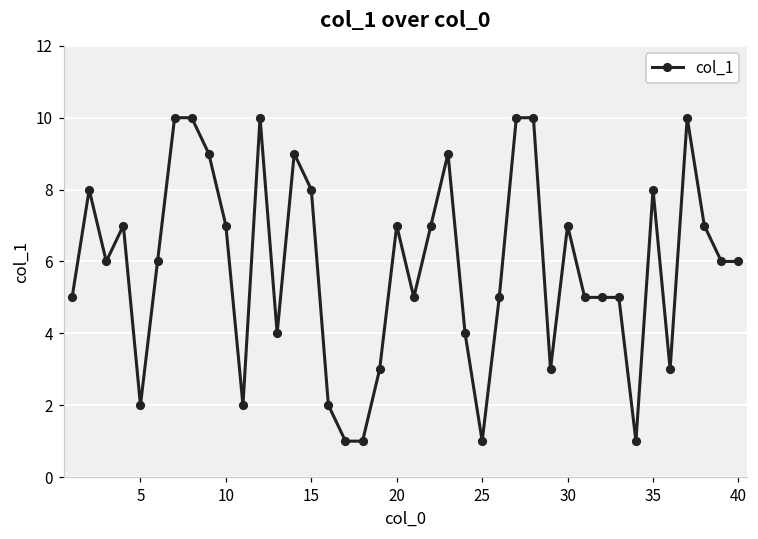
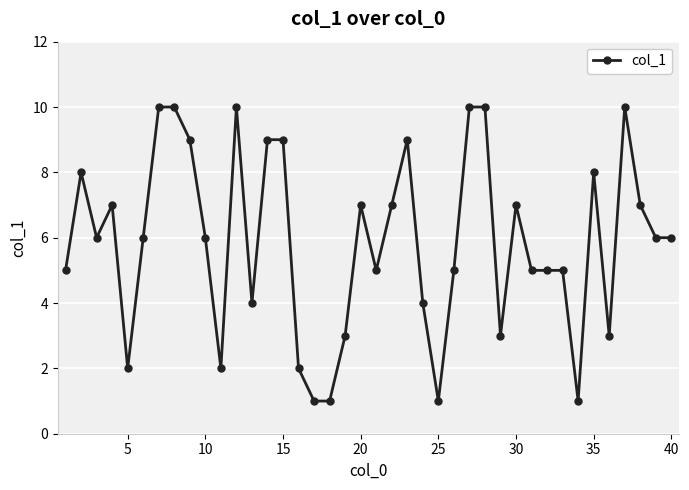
10: 7 -> 6
15: 8 -> 9
